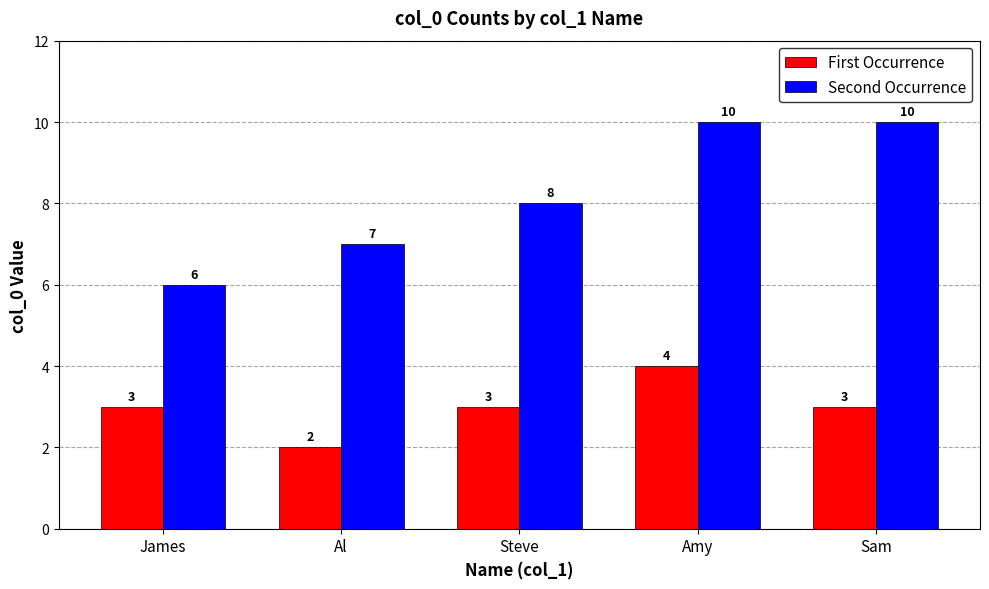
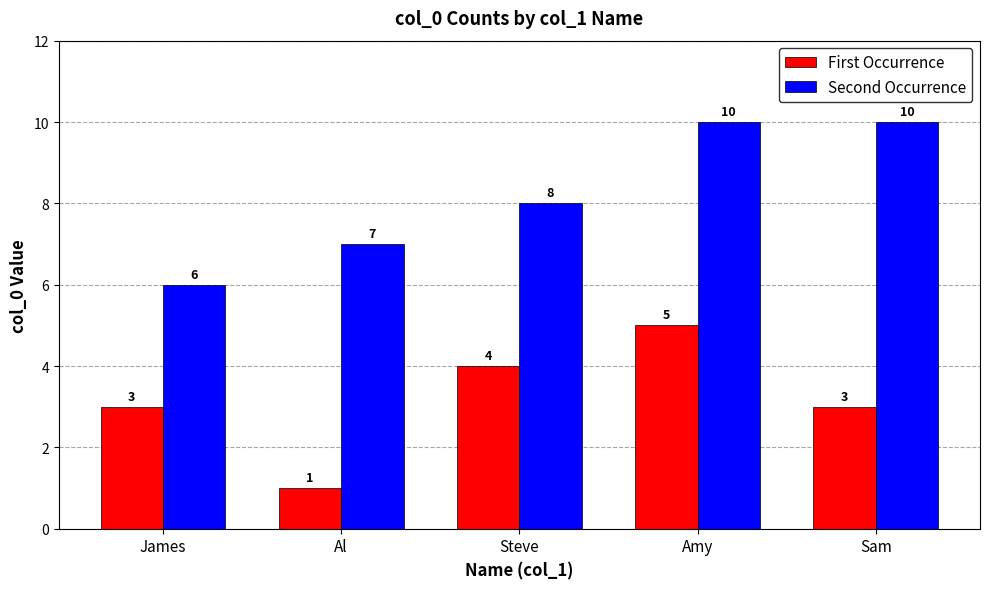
First Occurrence, Al: 2 -> 1
First Occurrence, Steve: 3 -> 4
First Occurrence, Amy: 4 -> 5
